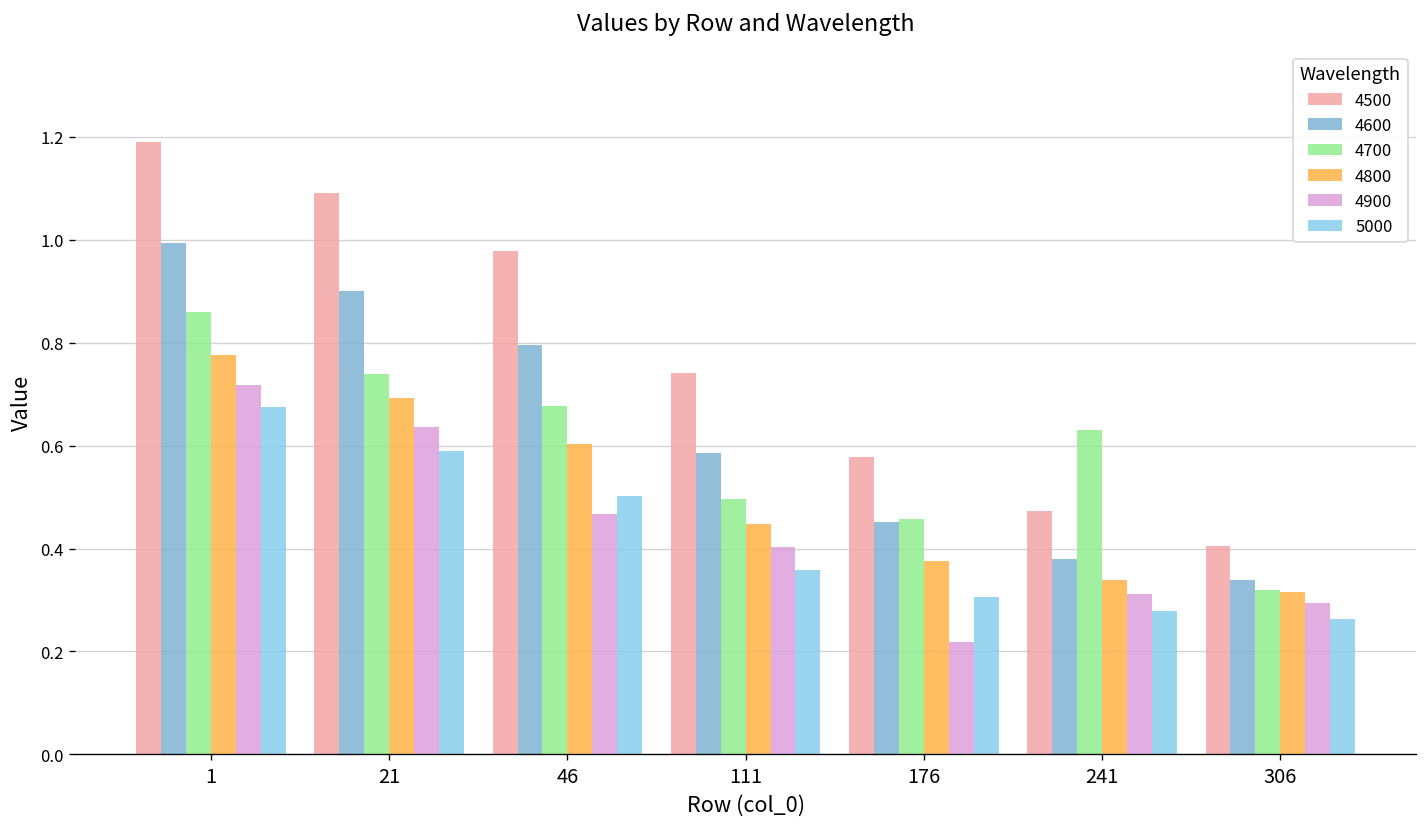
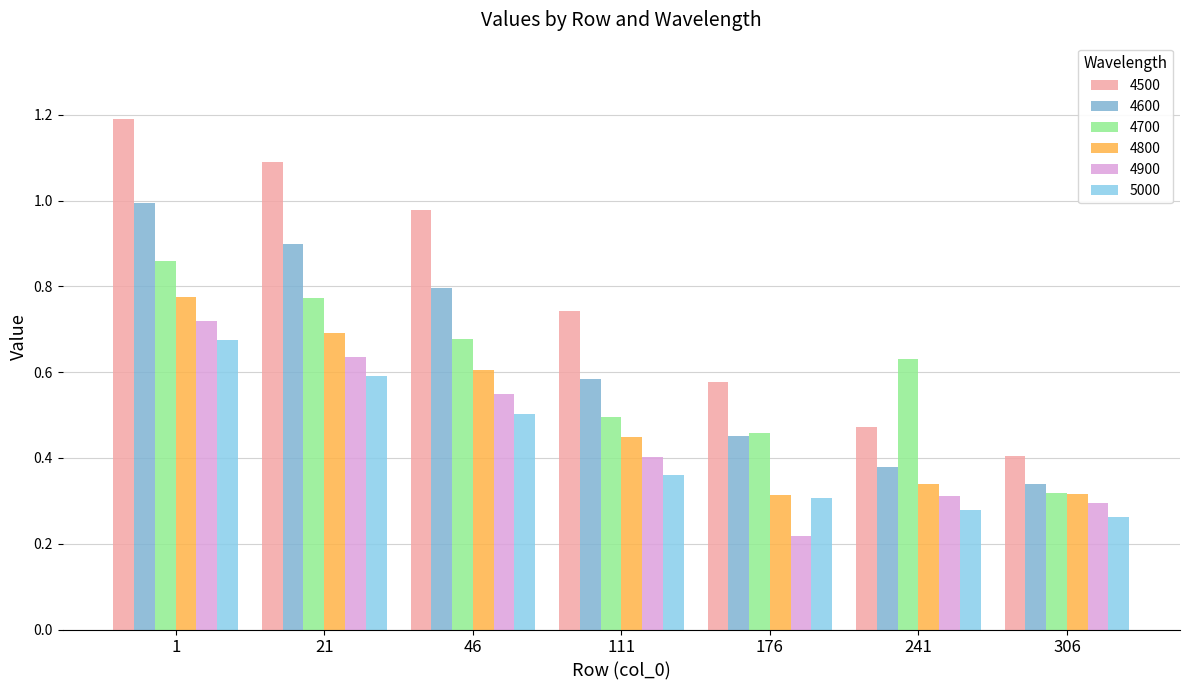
4700, 21: 0.74 -> 0.77
4900, 46: 0.47 -> 0.55
4800, 176: 0.38 -> 0.31
